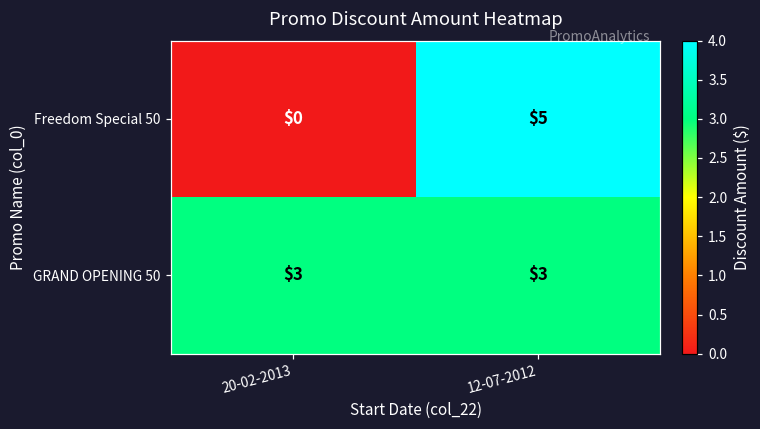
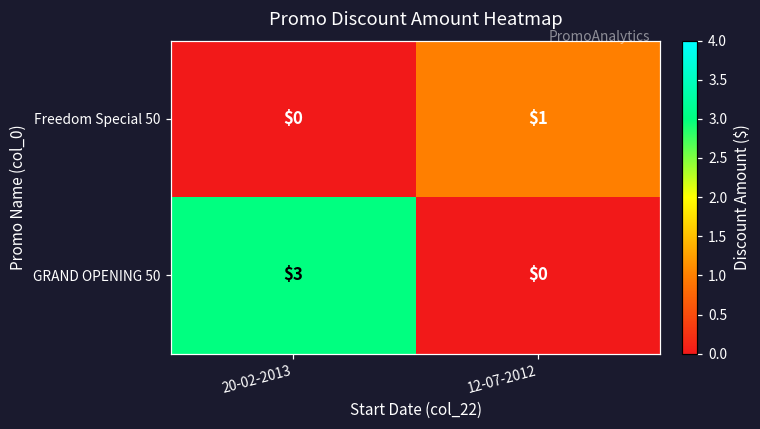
Freedom Special 50, 12-07-2012: $5 -> $1
GRAND OPENING 50, 12-07-2012: $3 -> $0
